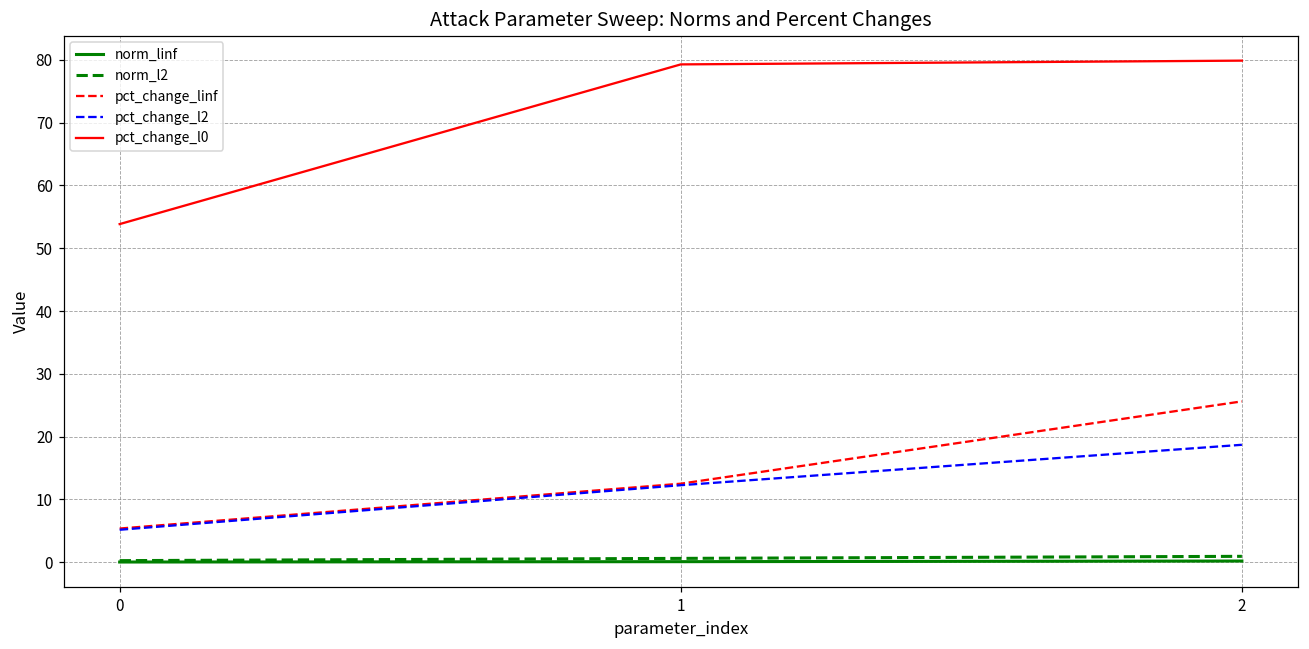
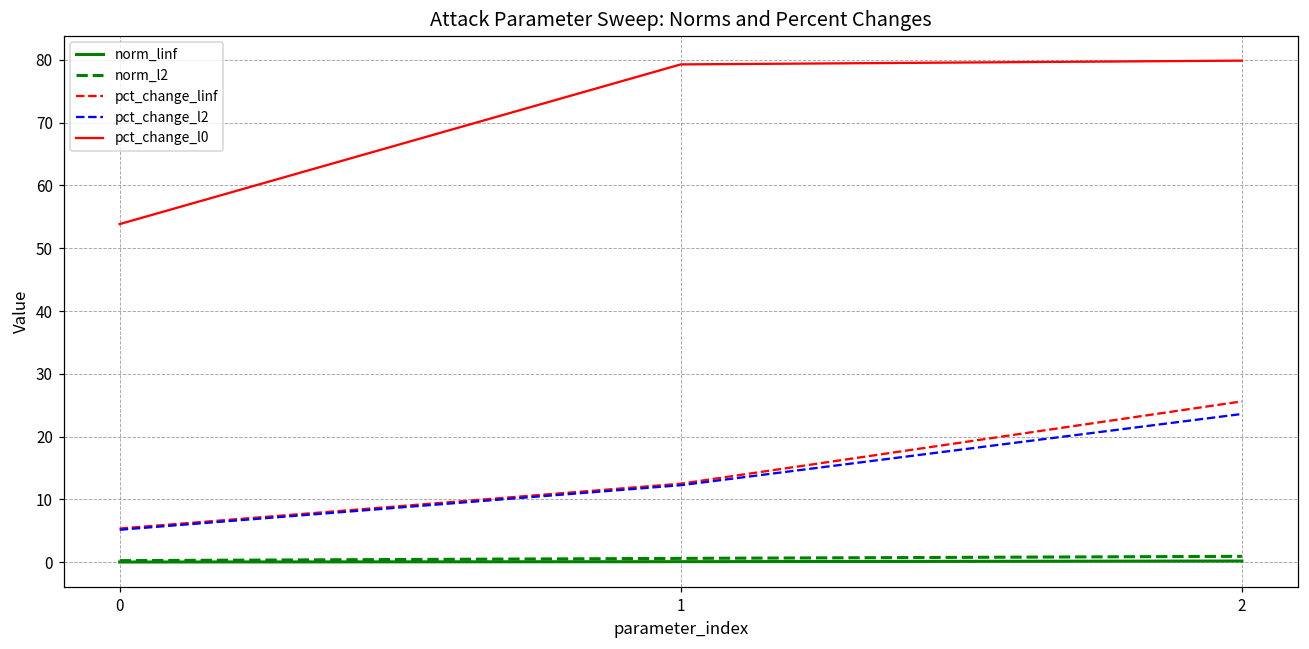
pct_change_l2, 2: 19 -> 24
